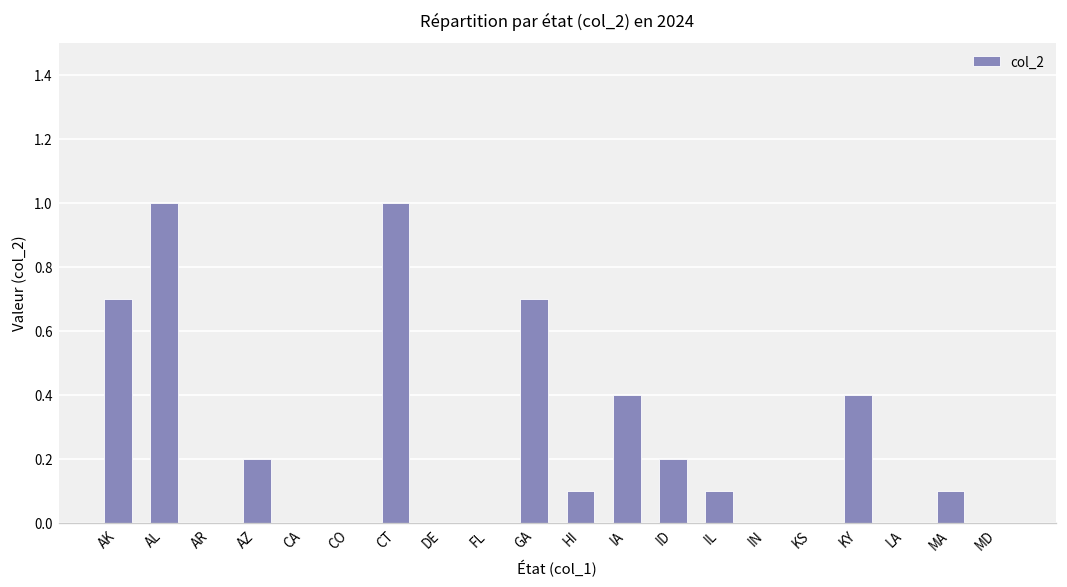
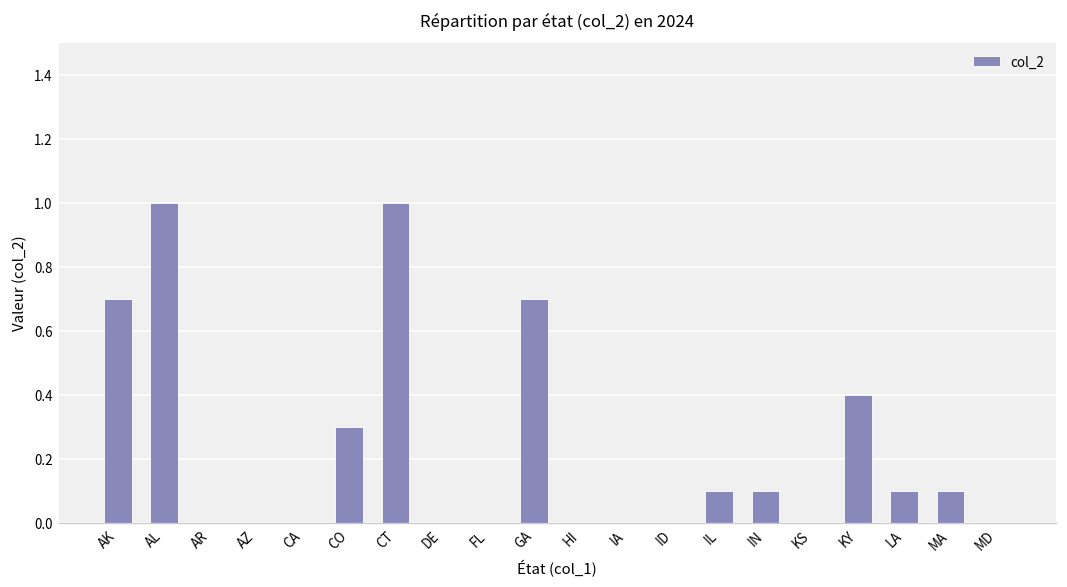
AZ: 0.2 -> 0.0
CO: 0.0 -> 0.3
HI: 0.1 -> 0.0
IA: 0.4 -> 0.0
ID: 0.2 -> 0.0
IN: 0.0 -> 0.1
LA: 0.0 -> 0.1
